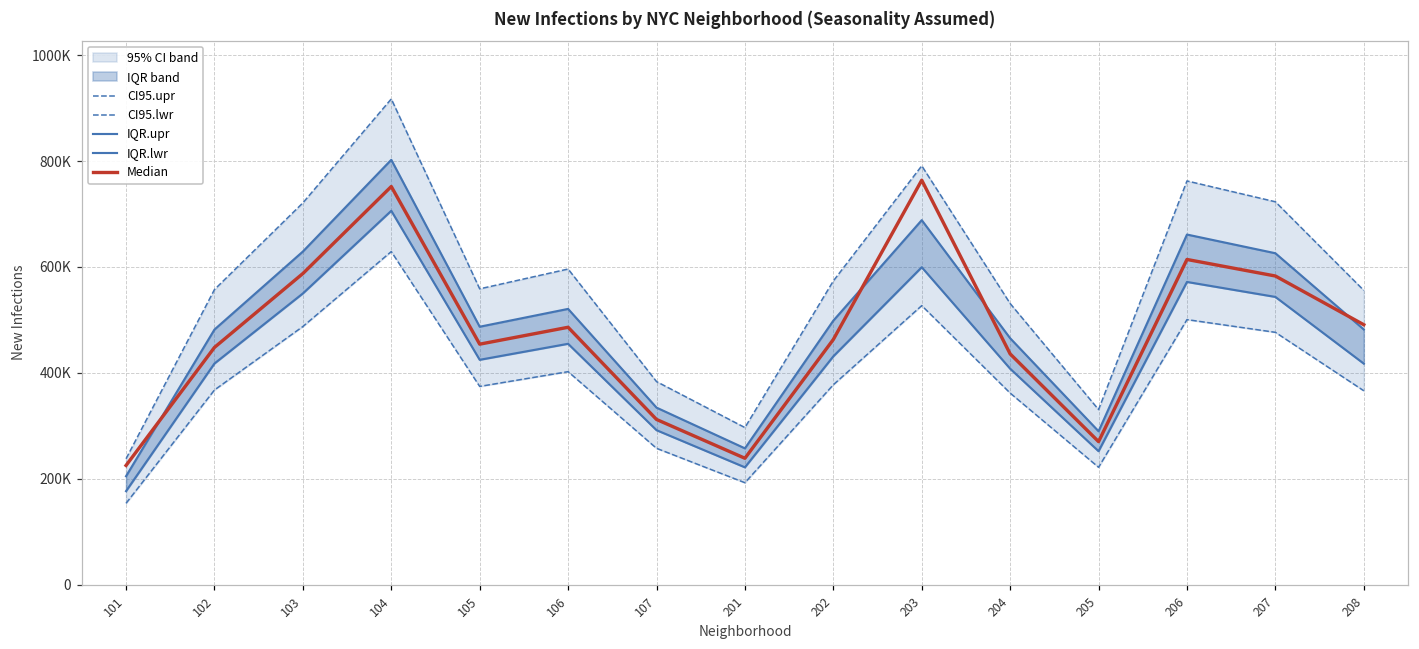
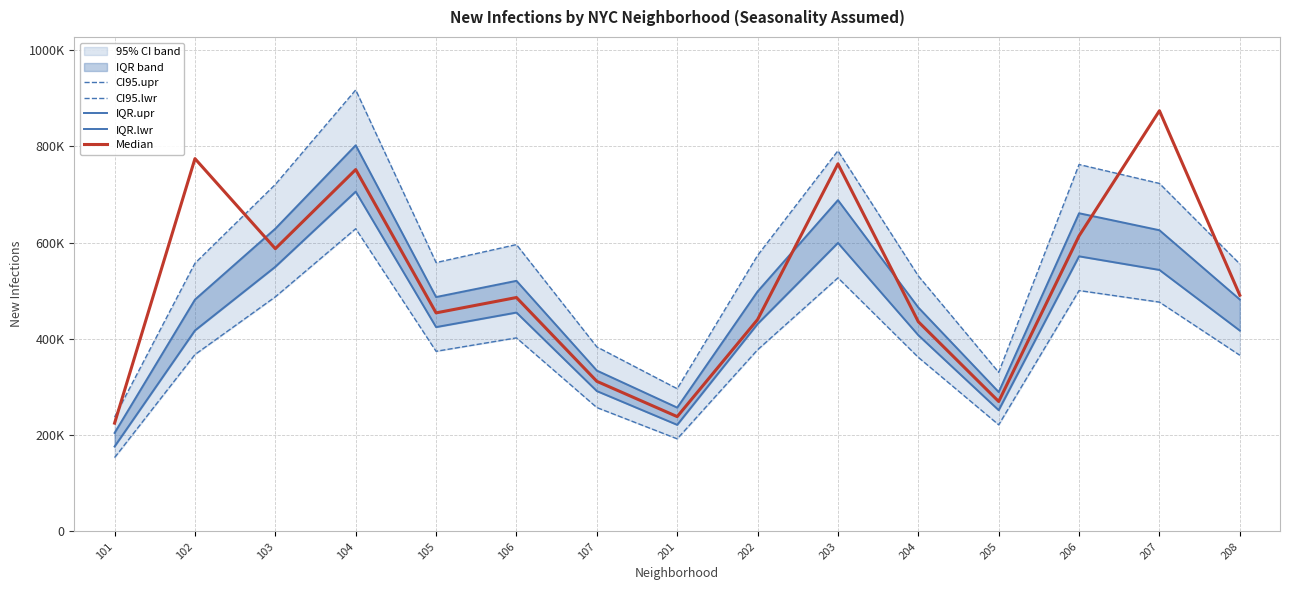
Median, 102: 450000 -> 770000
Median, 202: 460000 -> 440000
Median, 207: 580000 -> 870000
